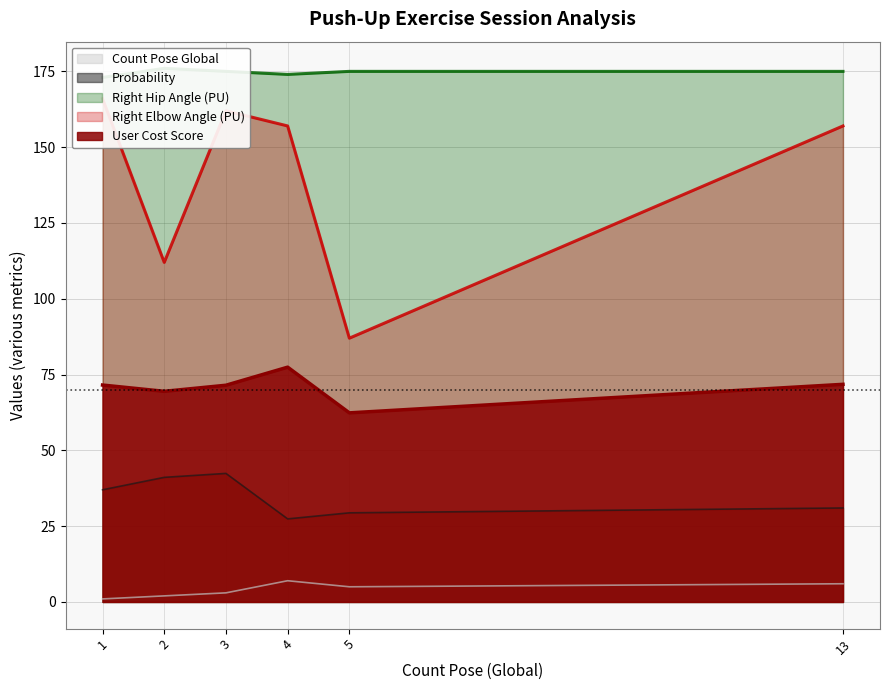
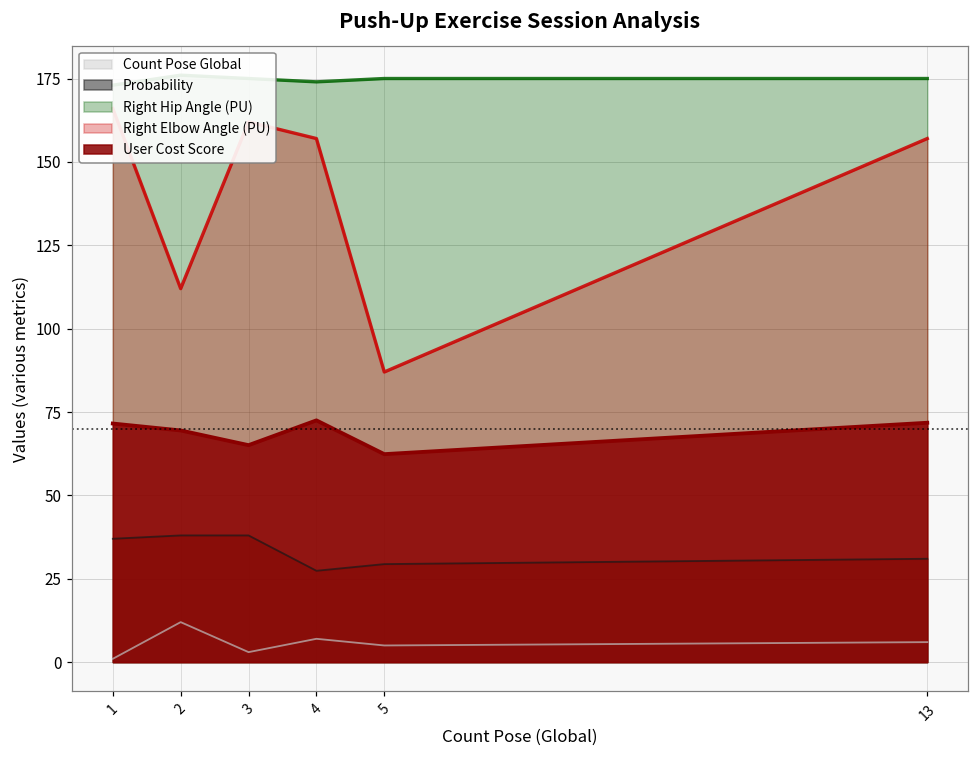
Count Pose Global, 2: 2 -> 12
Probability, 2: 41 -> 38
Probability, 3: 42 -> 38
User Cost Score, 3: 71 -> 65
User Cost Score, 4: 77 -> 72
